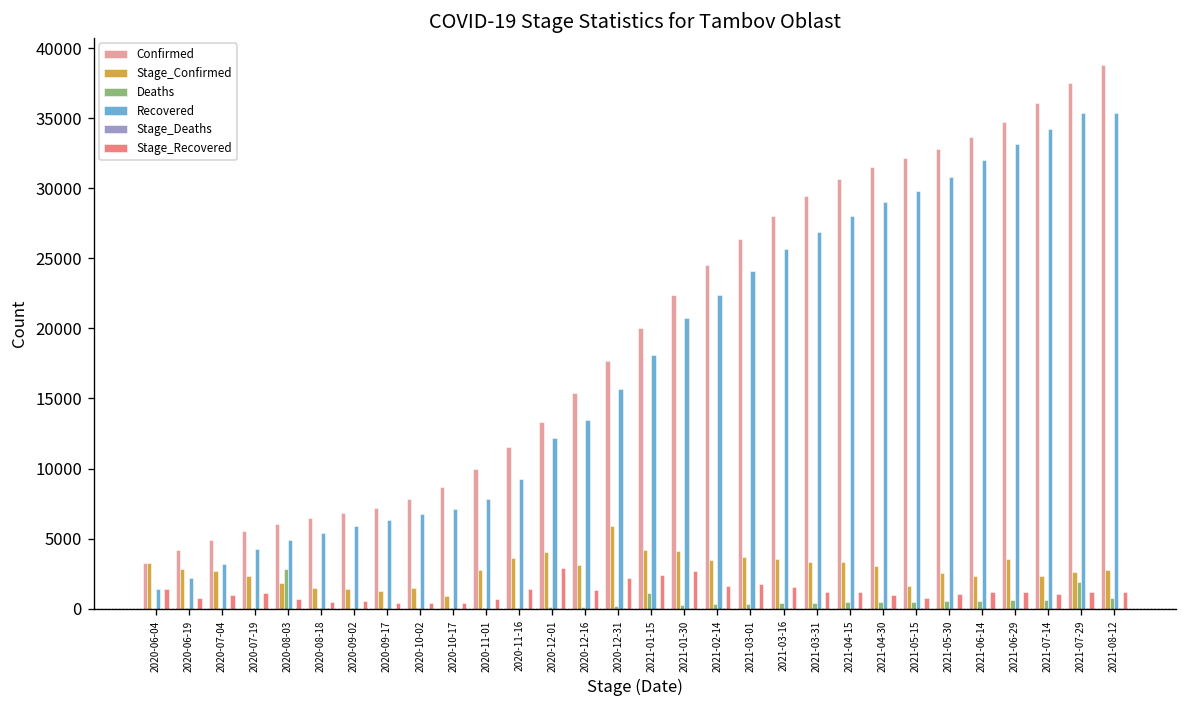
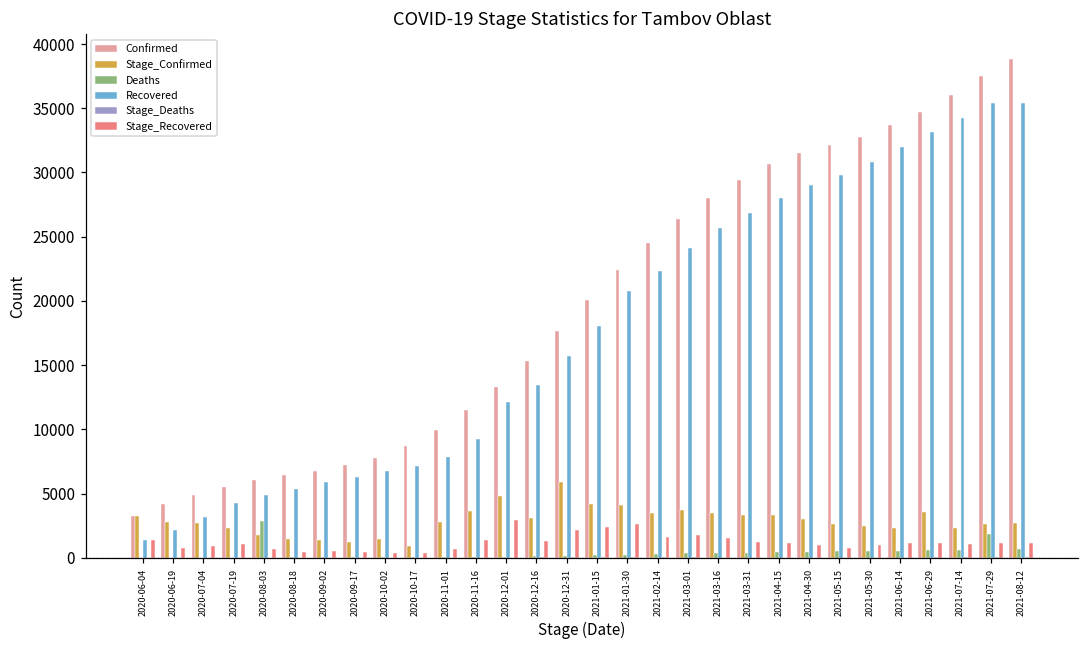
Stage_Confirmed, 2020-12-01: 4000 -> 4900
Deaths, 2021-01-15: 1100 -> 200
Stage_Confirmed, 2021-05-15: 1600 -> 2600
